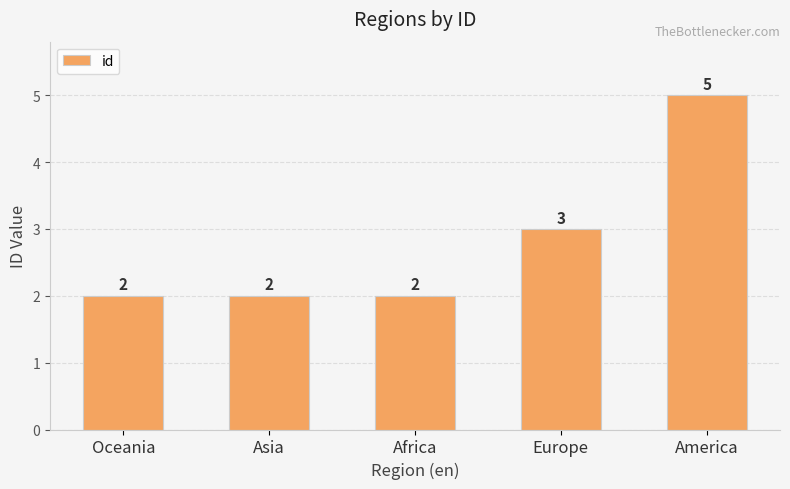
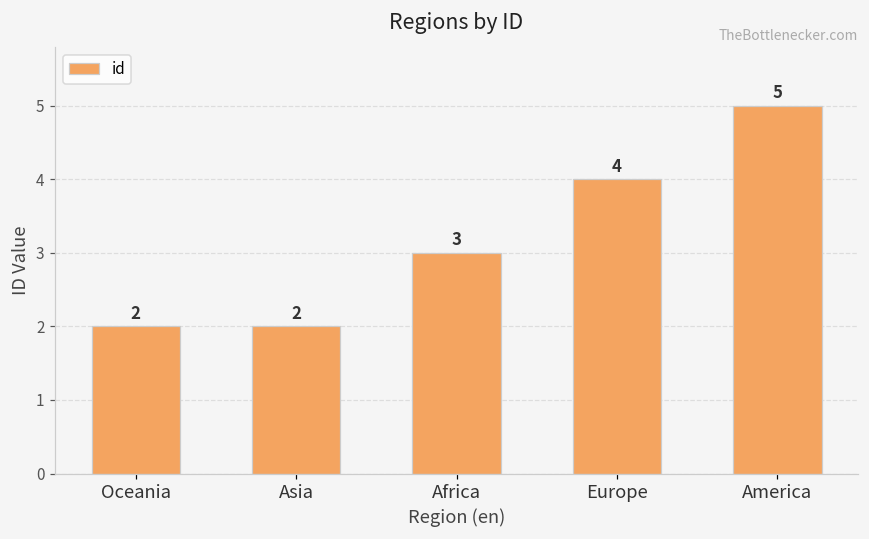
Africa: 2 -> 3
Europe: 3 -> 4
